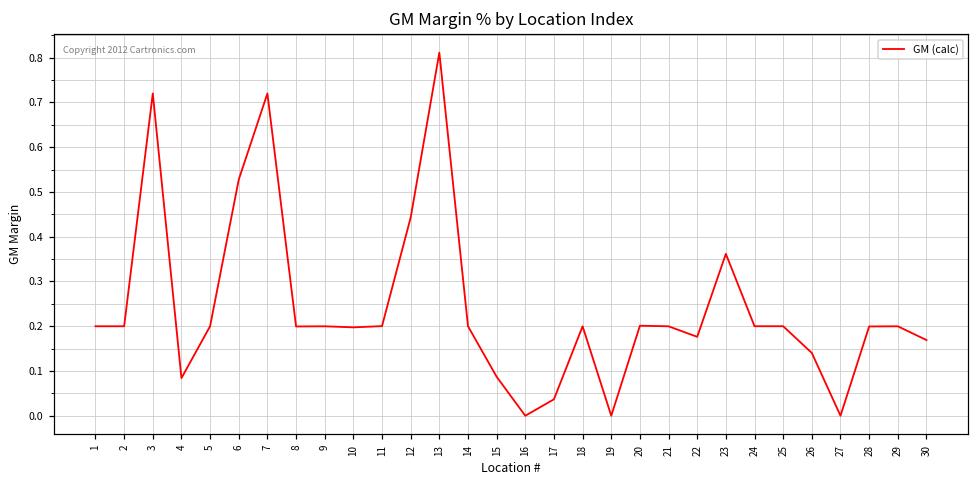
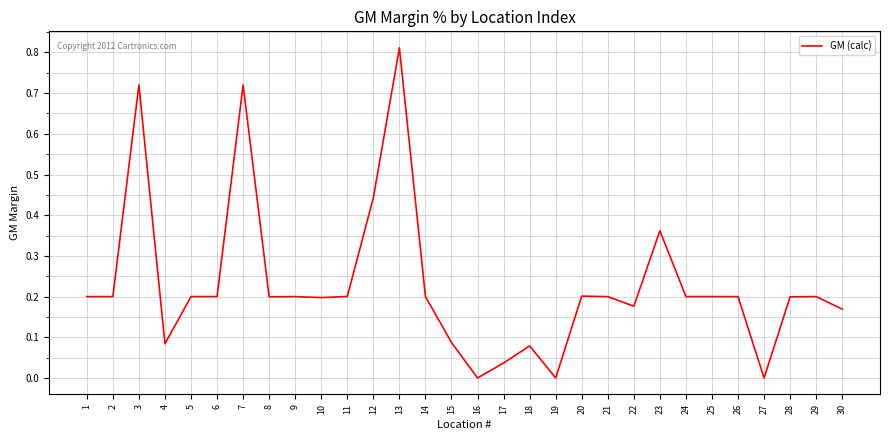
6: 0.53 -> 0.20
18: 0.20 -> 0.08
26: 0.14 -> 0.20
